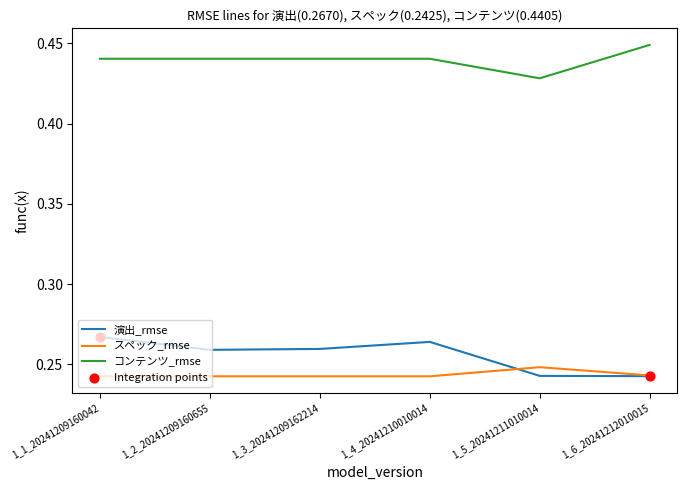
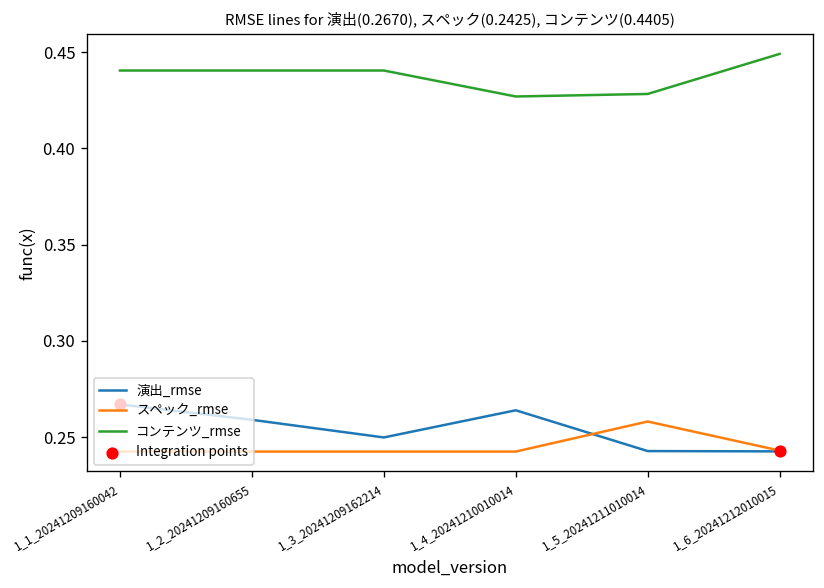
演出_rmse, 1_3_20241209162214: 0.260 -> 0.250
コンテンツ_rmse, 1_4_20241210010014: 0.440 -> 0.427
スペック_rmse, 1_5_20241211010014: 0.248 -> 0.258
